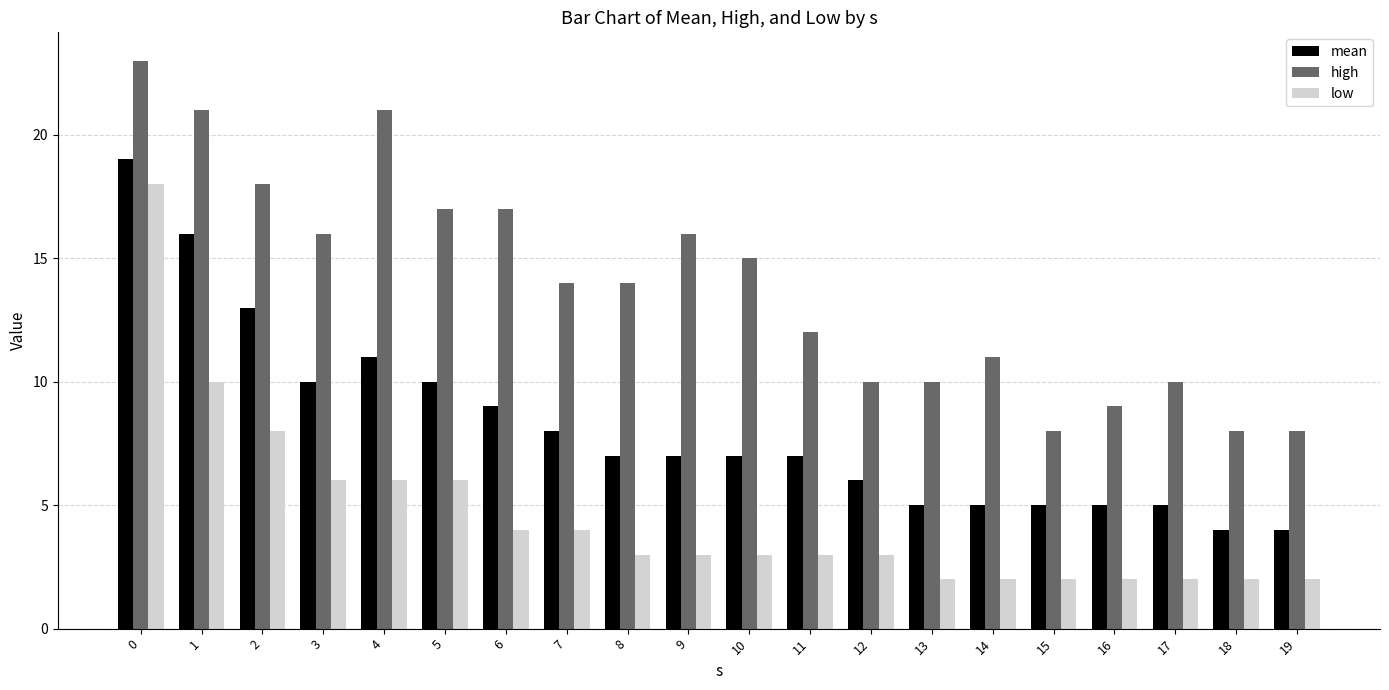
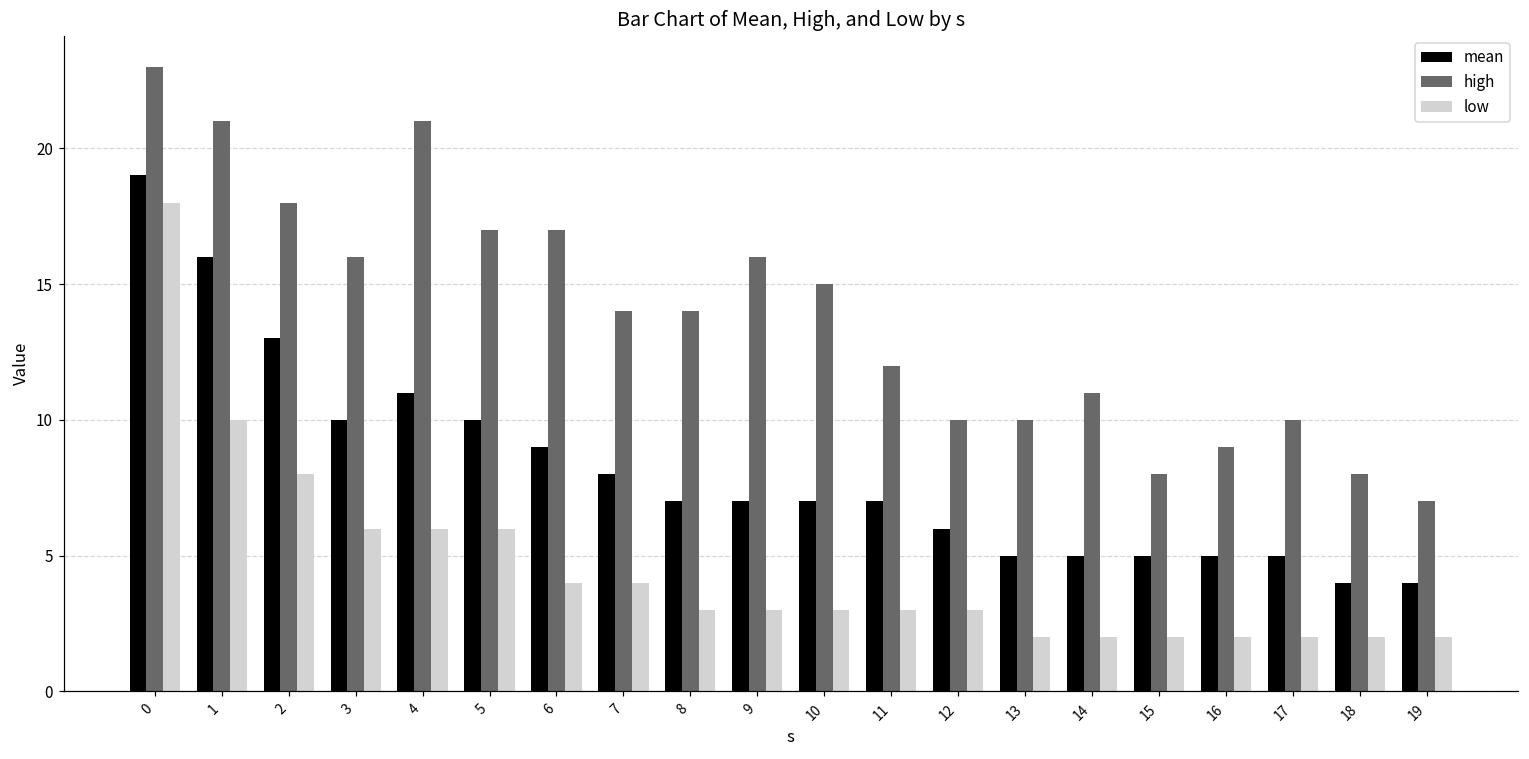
high, 19: 8 -> 7
